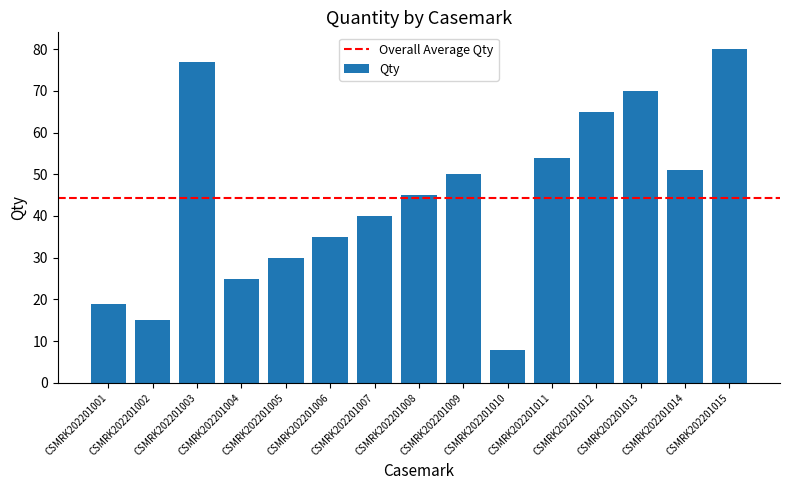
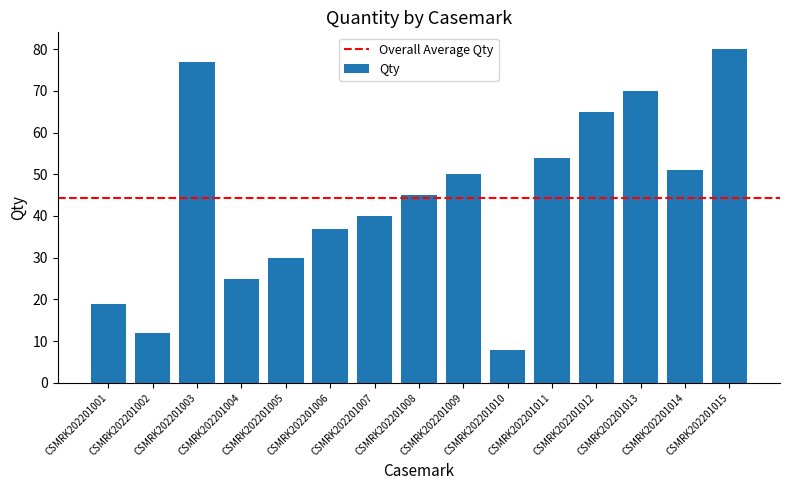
CSMRK202201002: 15 -> 12
CSMRK202201006: 35 -> 37
